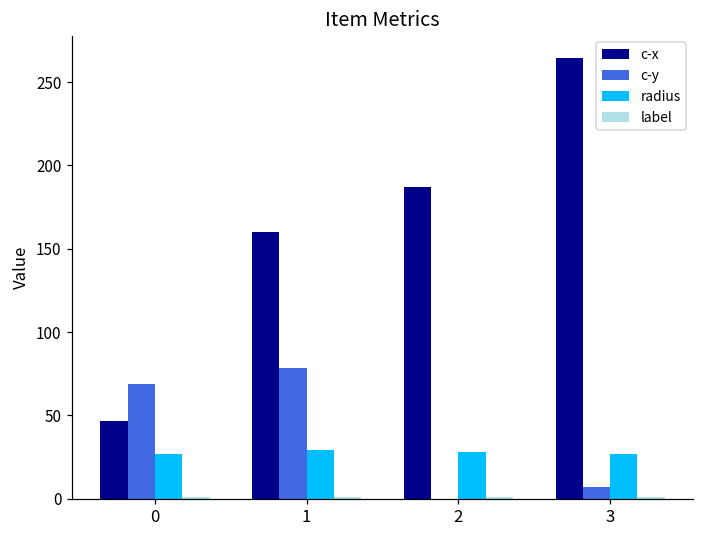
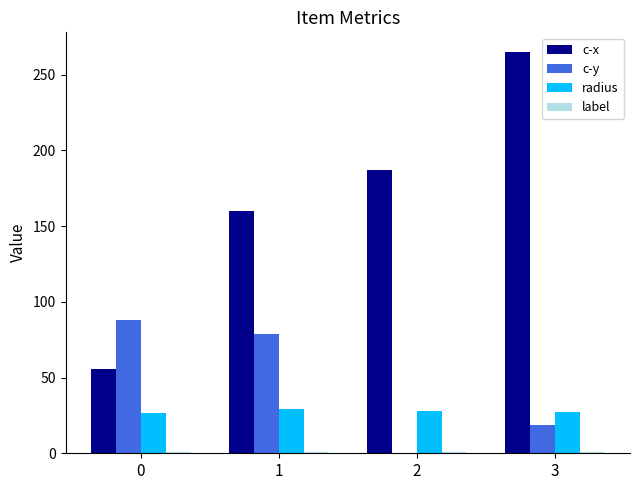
c-x, 0: 46 -> 56
c-y, 0: 69 -> 88
c-y, 3: 7 -> 19
